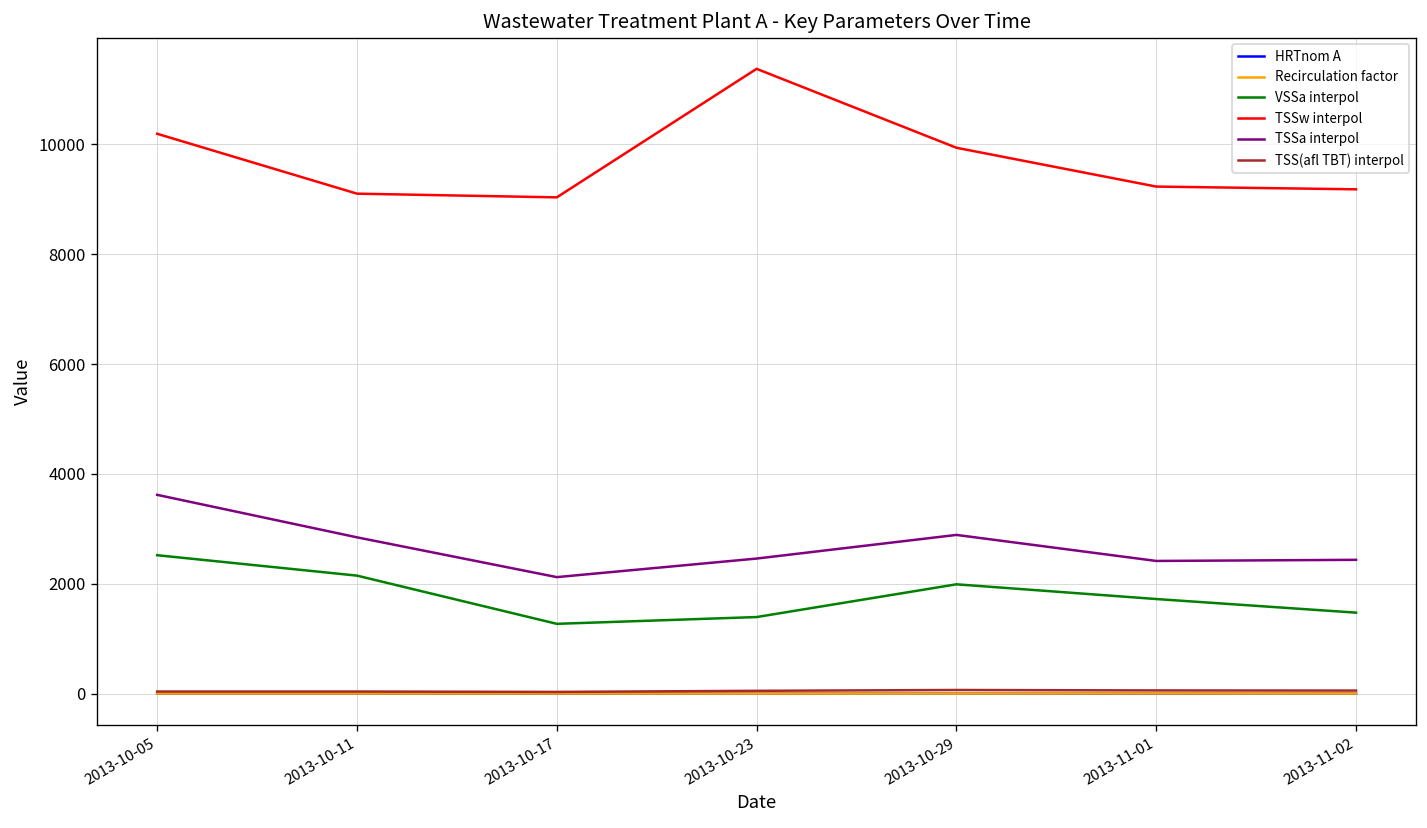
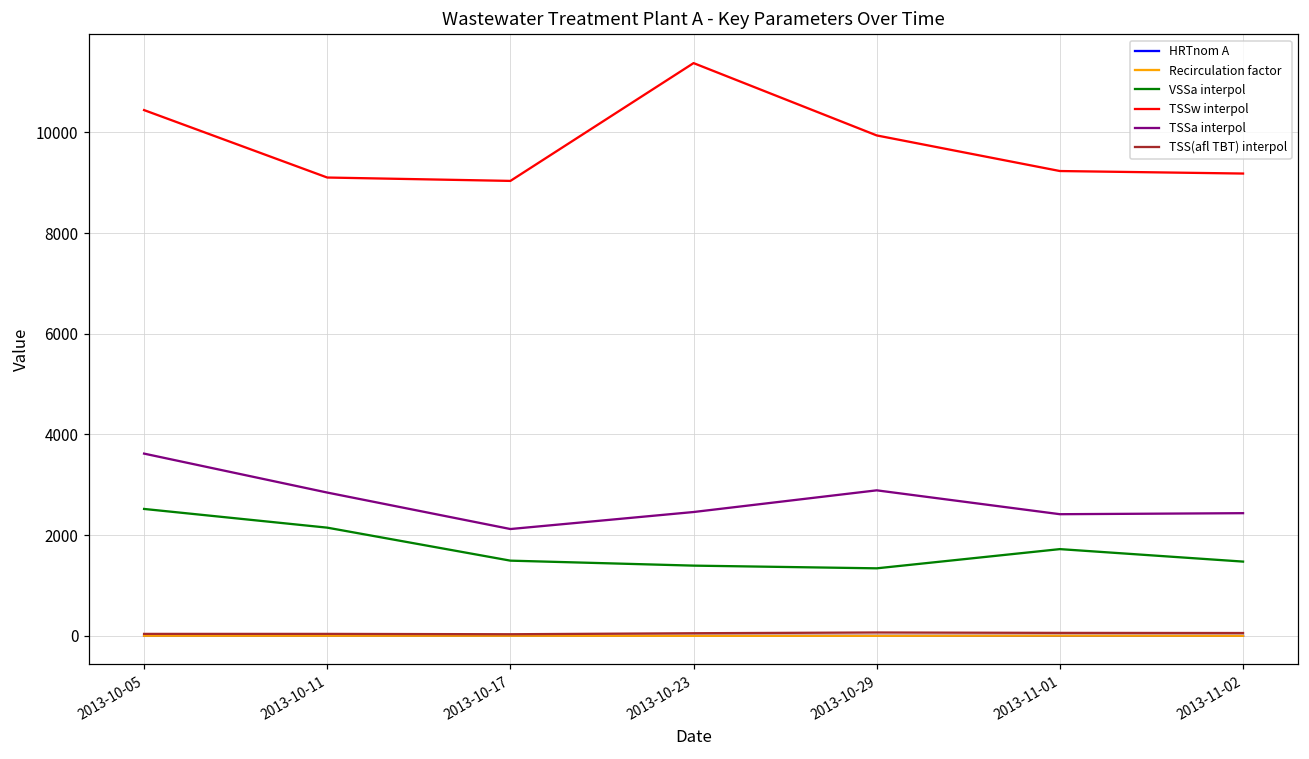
TSSw interpol, 2013-10-05: 10200 -> 10400
VSSa interpol, 2013-10-17: 1300 -> 1500
VSSa interpol, 2013-10-29: 2000 -> 1300
